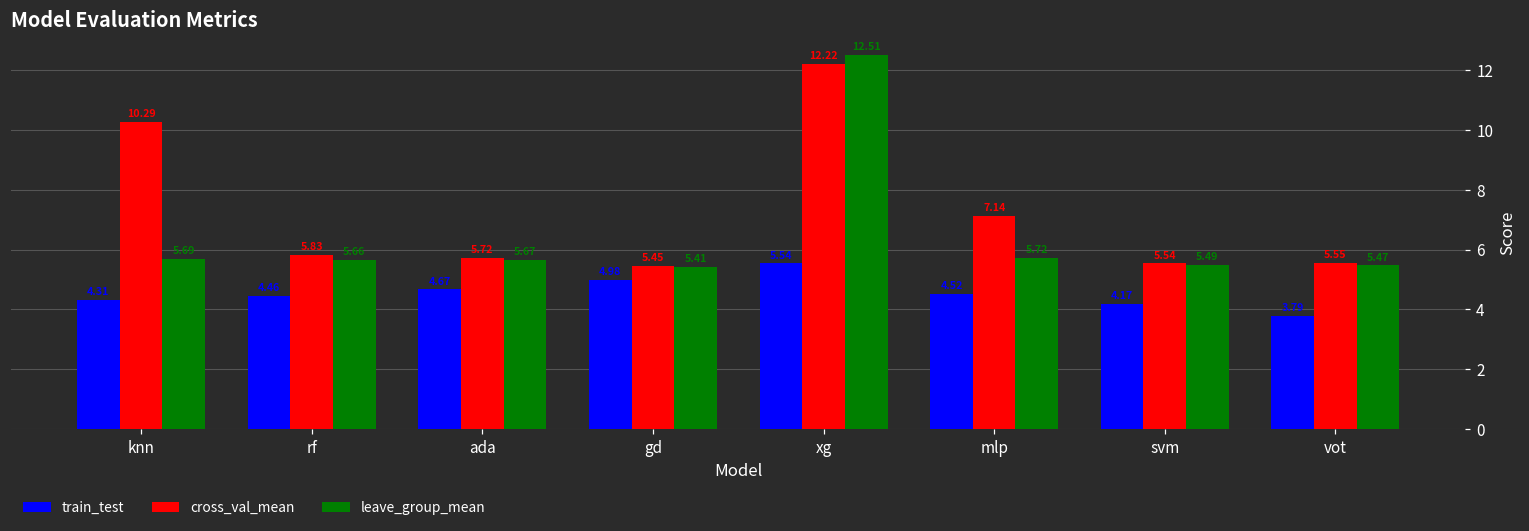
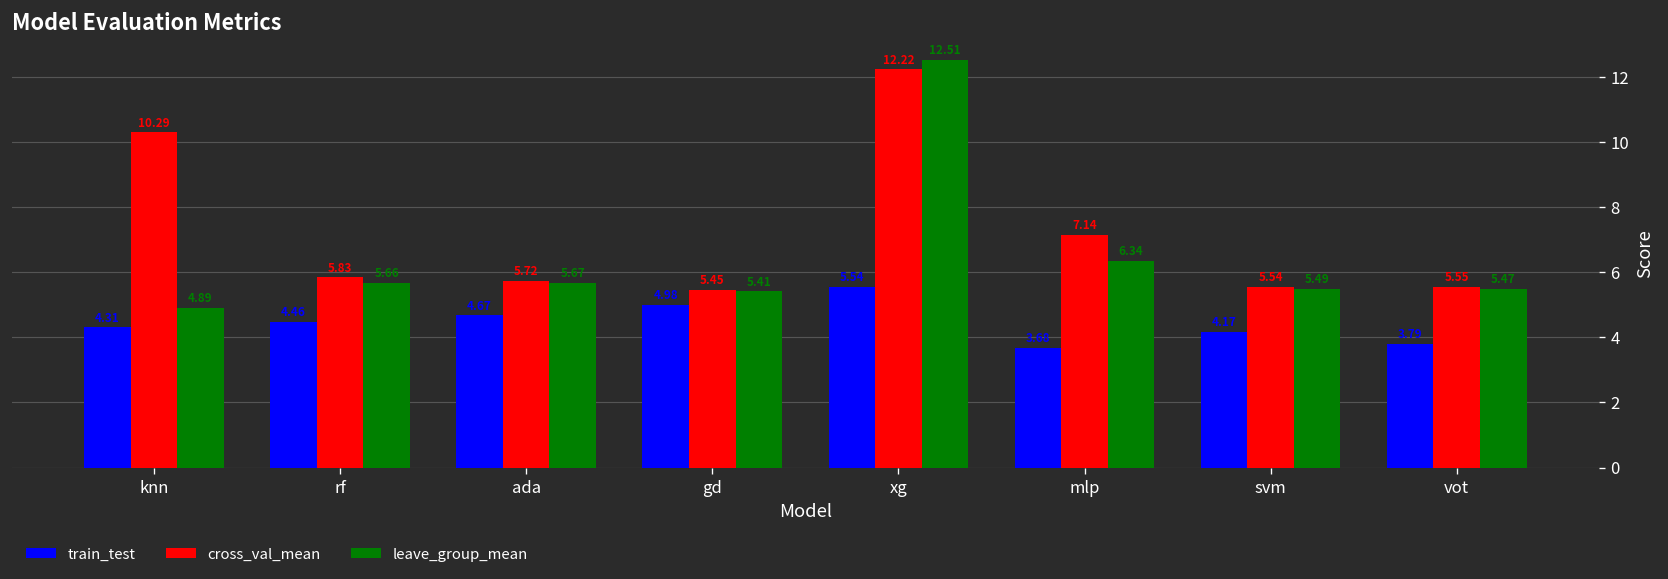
leave_group_mean, knn: 5.69 -> 4.89
train_test, mlp: 4.52 -> 3.68
leave_group_mean, mlp: 5.72 -> 6.34
